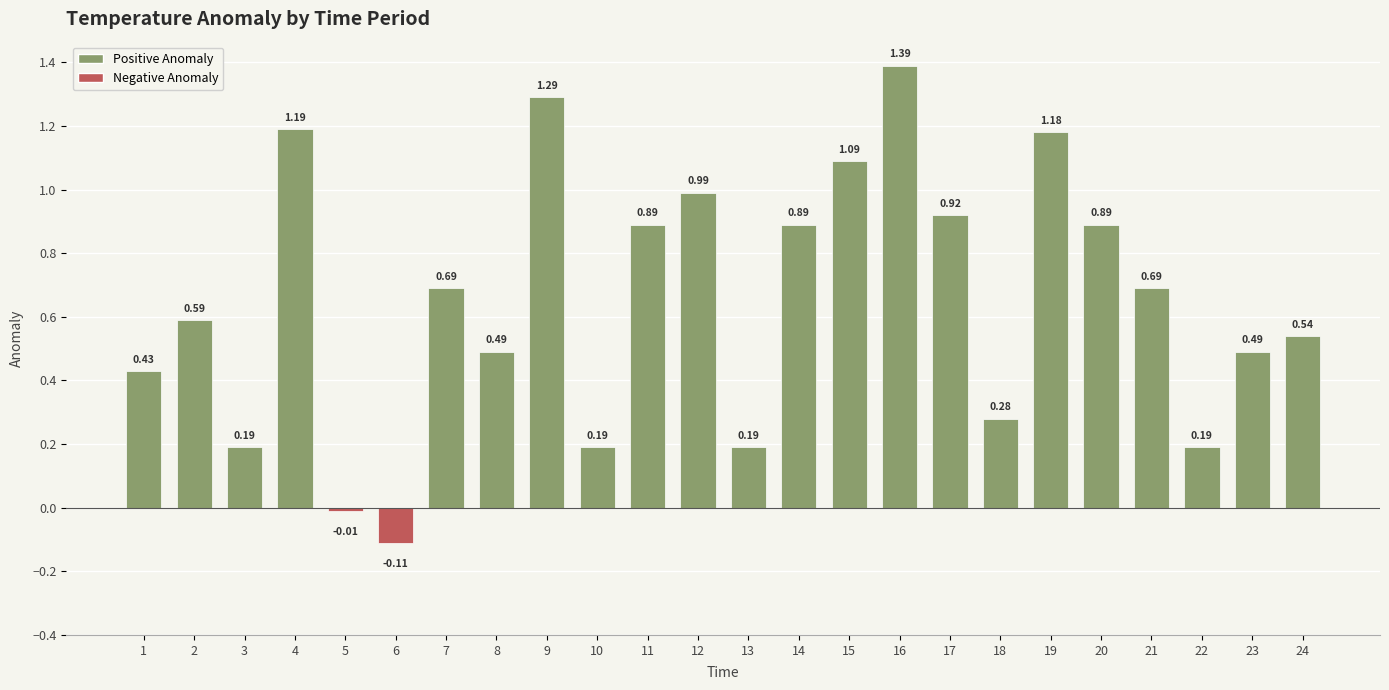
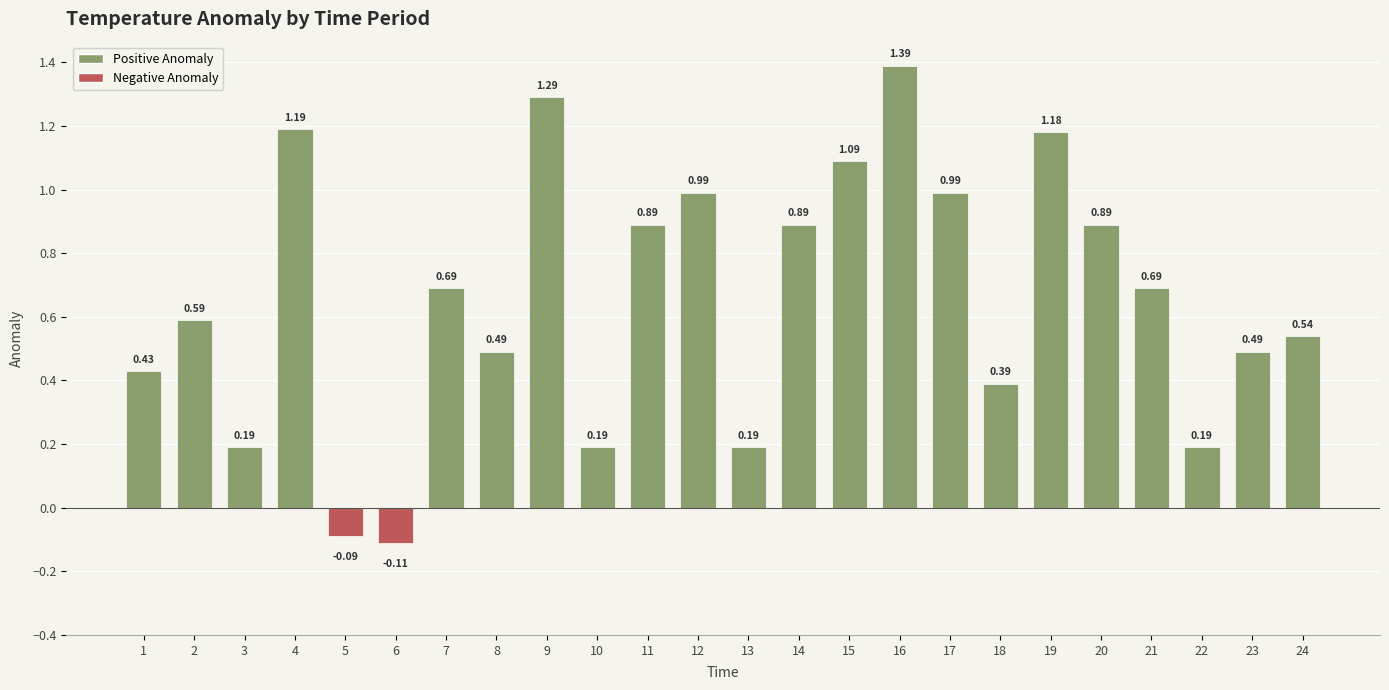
5: -0.01 -> -0.09
17: 0.92 -> 0.99
18: 0.28 -> 0.39
